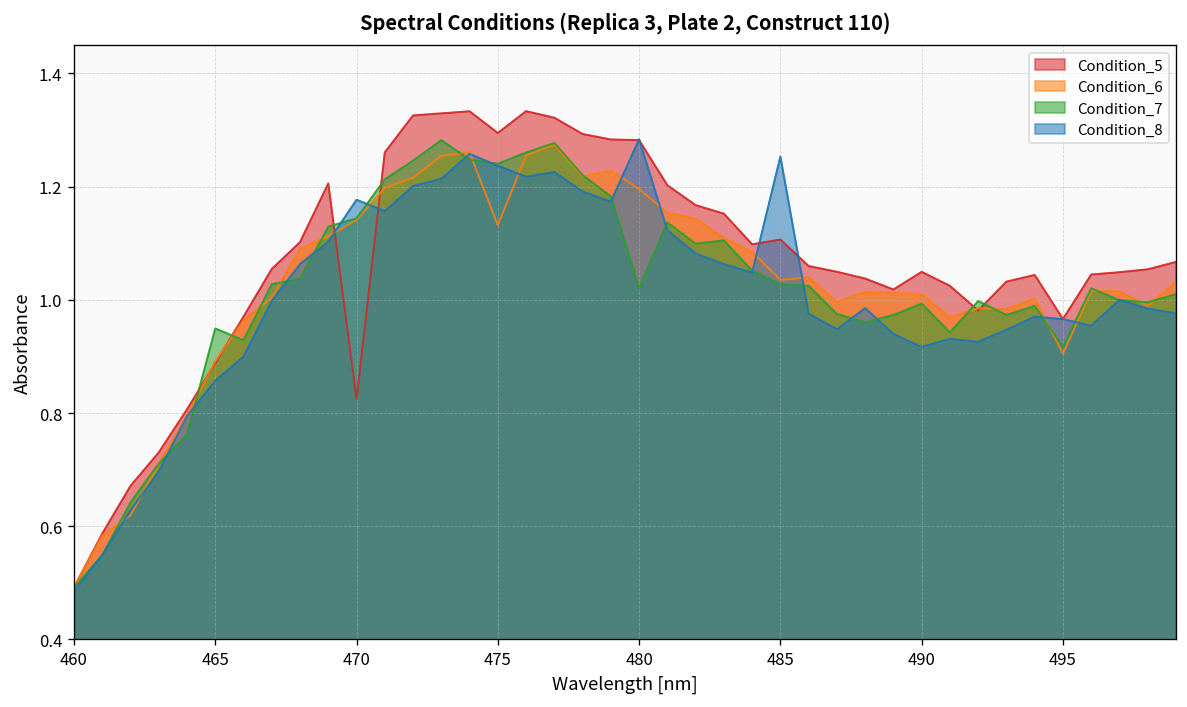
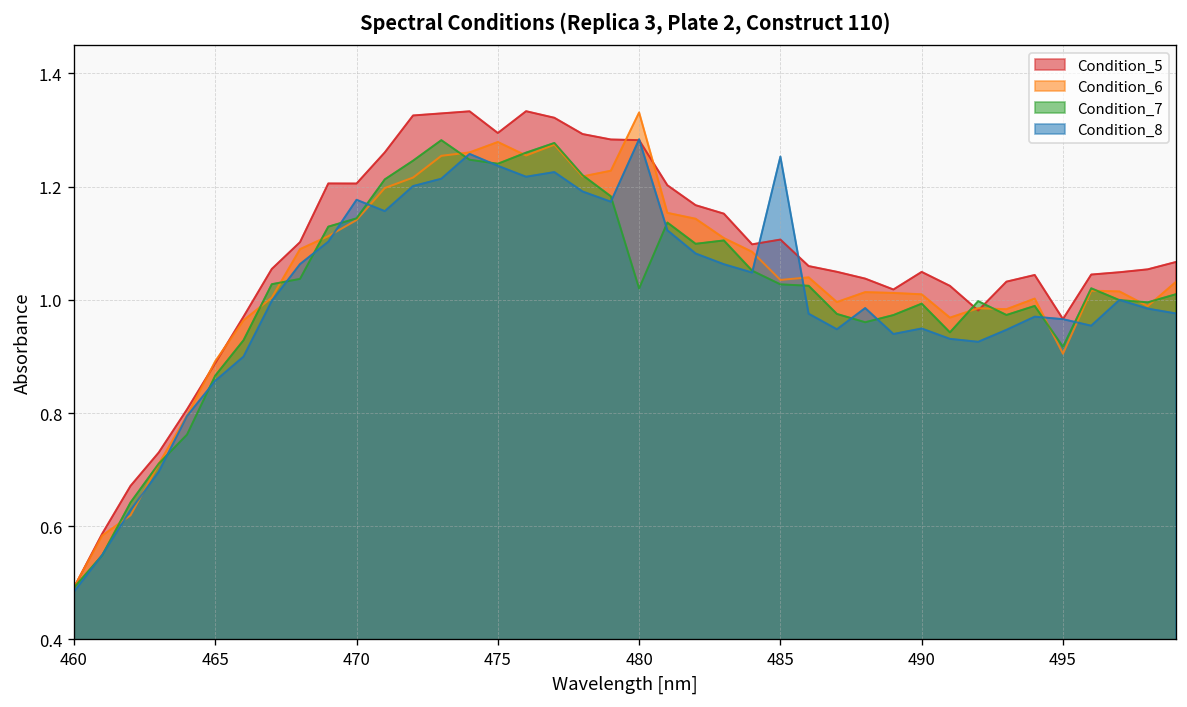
Condition_7, 465: 0.95 -> 0.87
Condition_5, 470: 0.82 -> 1.21
Condition_6, 475: 1.13 -> 1.28
Condition_6, 480: 1.20 -> 1.33
Condition_8, 490: 0.92 -> 0.95
